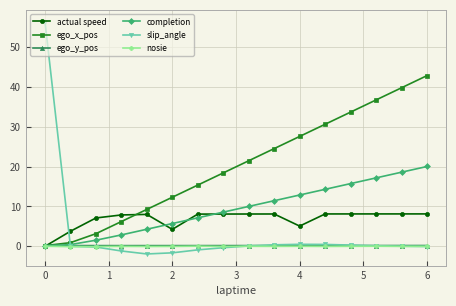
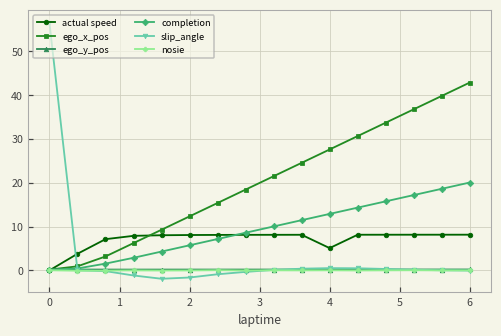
actual speed, 2: 4 -> 8
